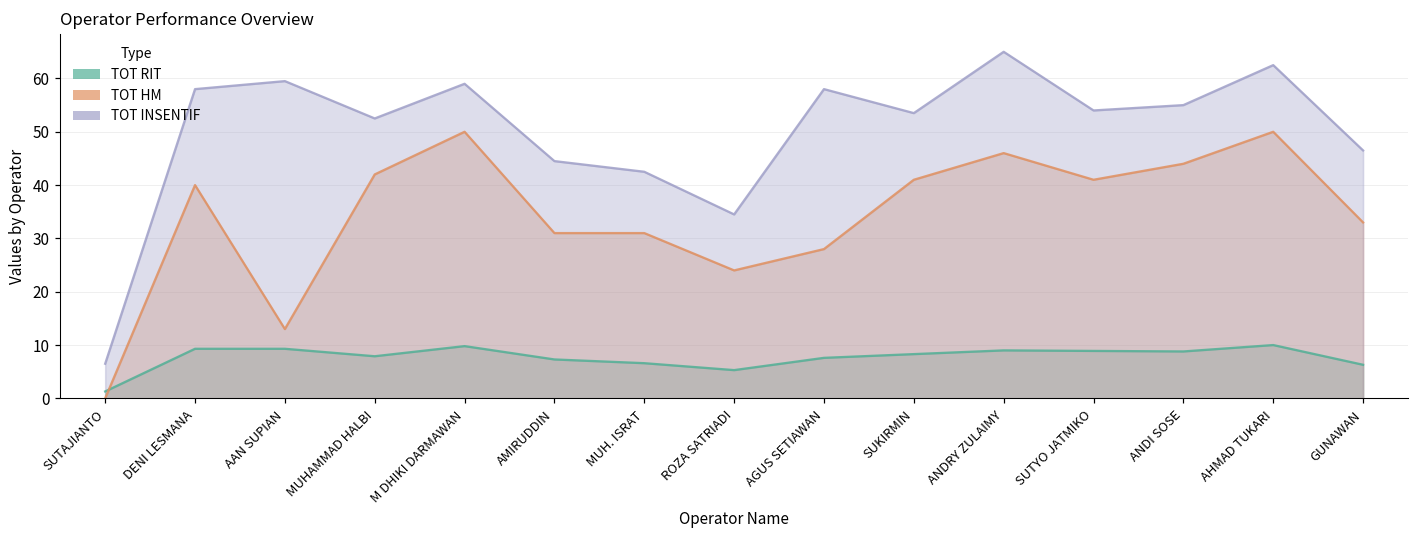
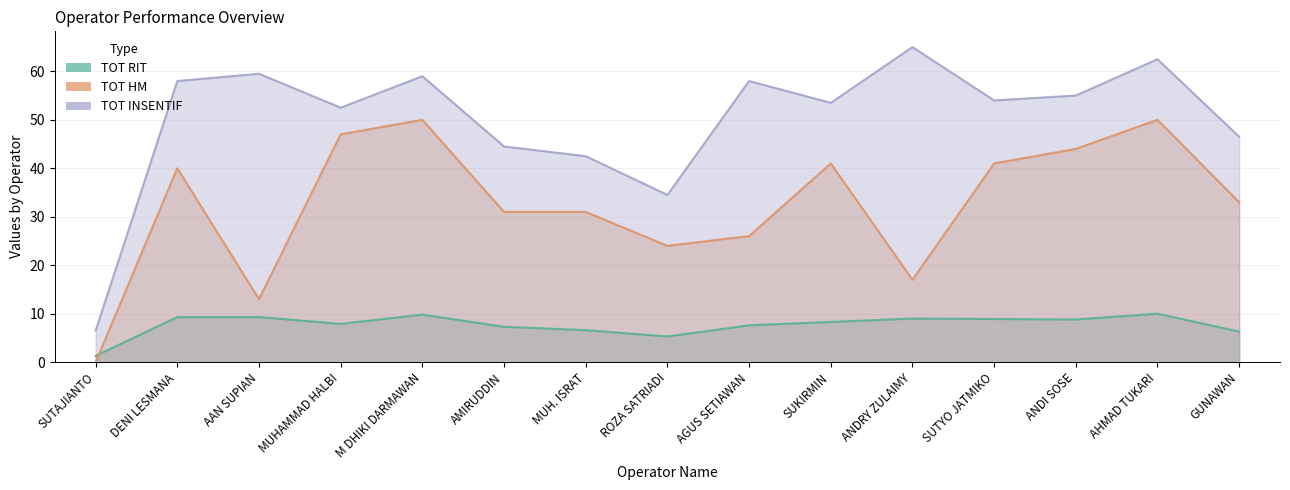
TOT HM, MUHAMMAD HALBI: 42 -> 47
TOT HM, AGUS SETIAWAN: 28 -> 26
TOT HM, ANDRY ZULAIMY: 46 -> 17
